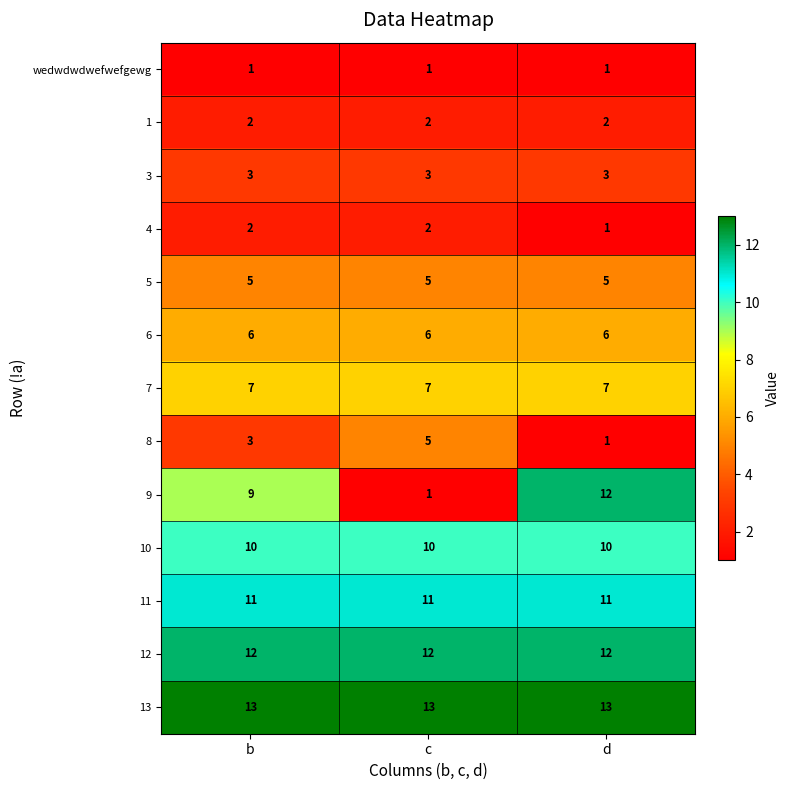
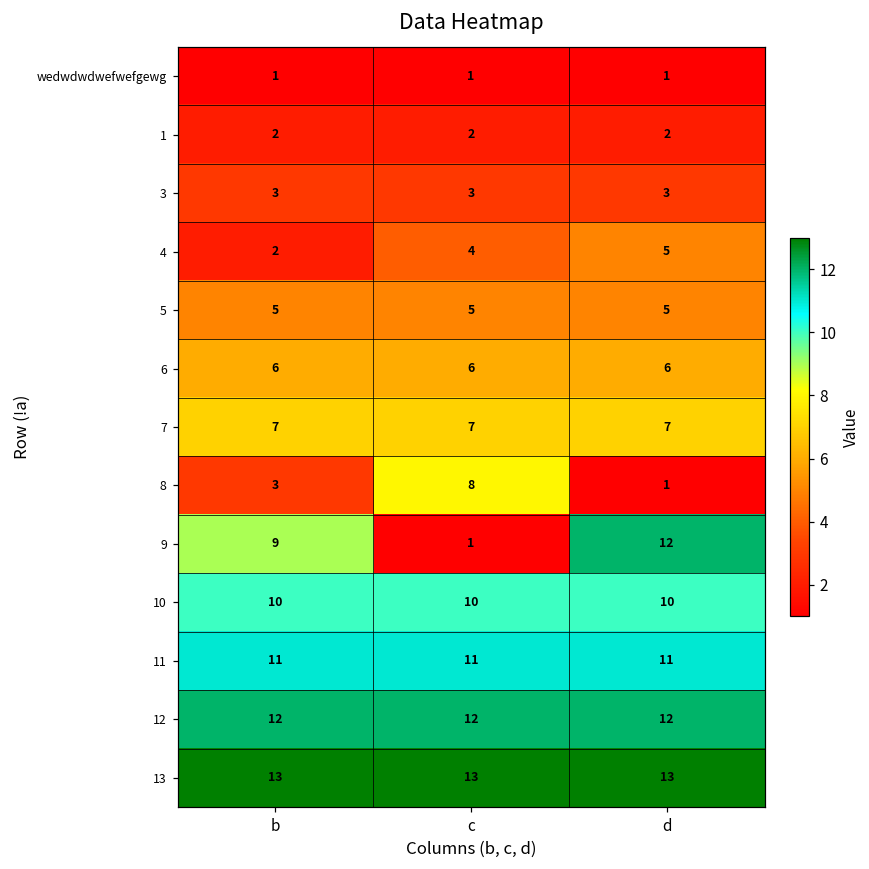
4, c: 2 -> 4
4, d: 1 -> 5
8, c: 5 -> 8
